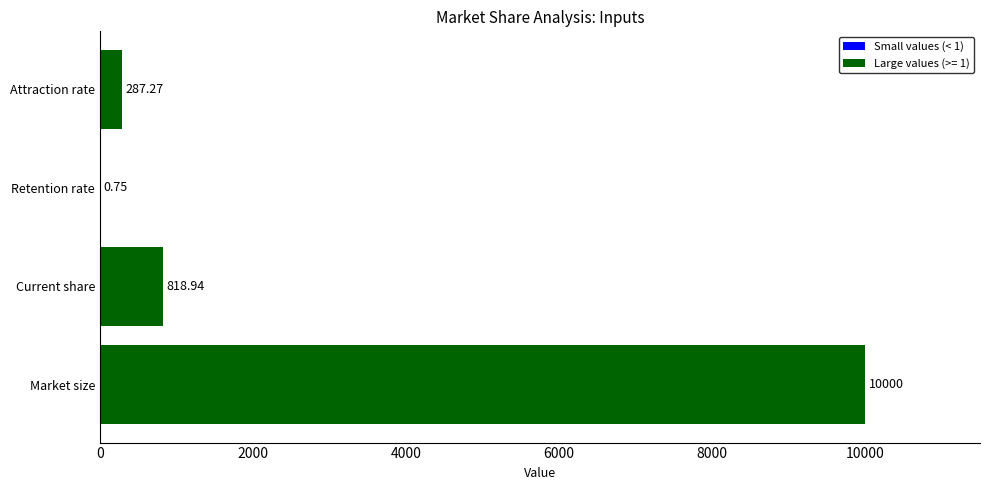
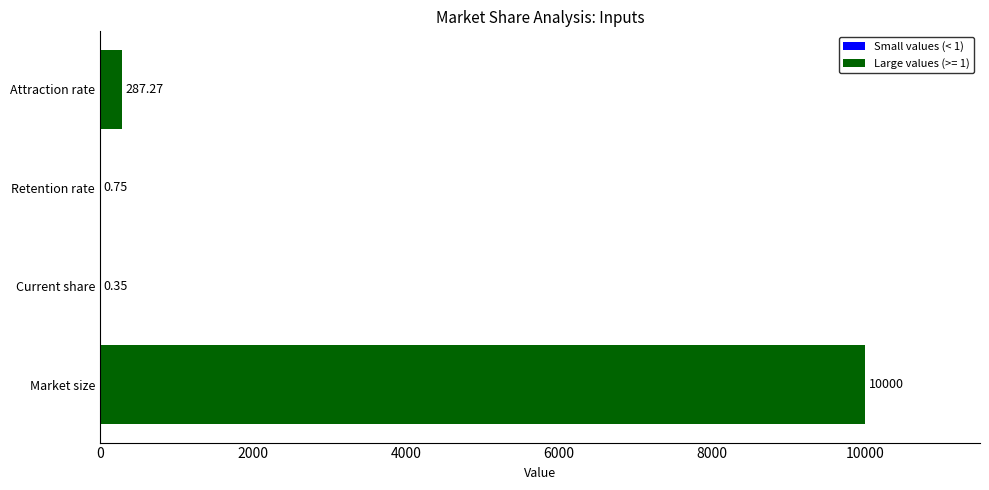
Current share: 818.94 -> 0.35
